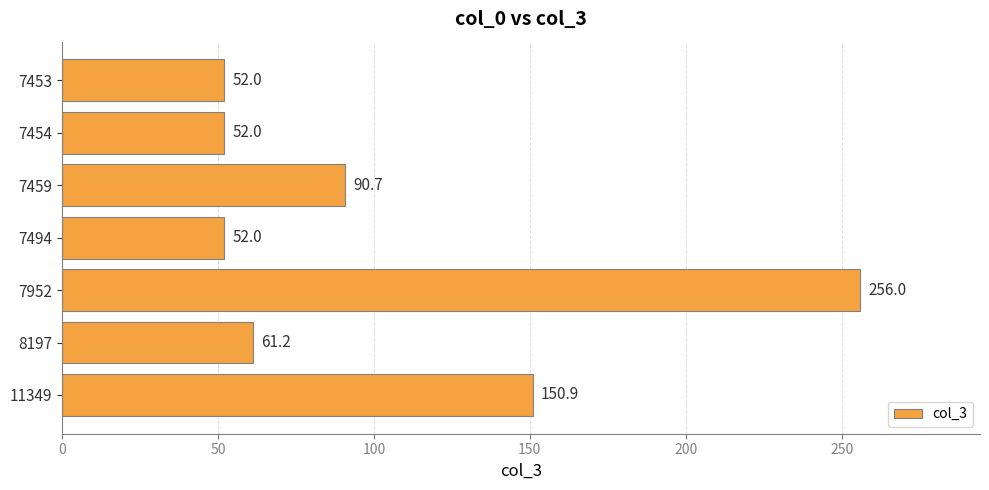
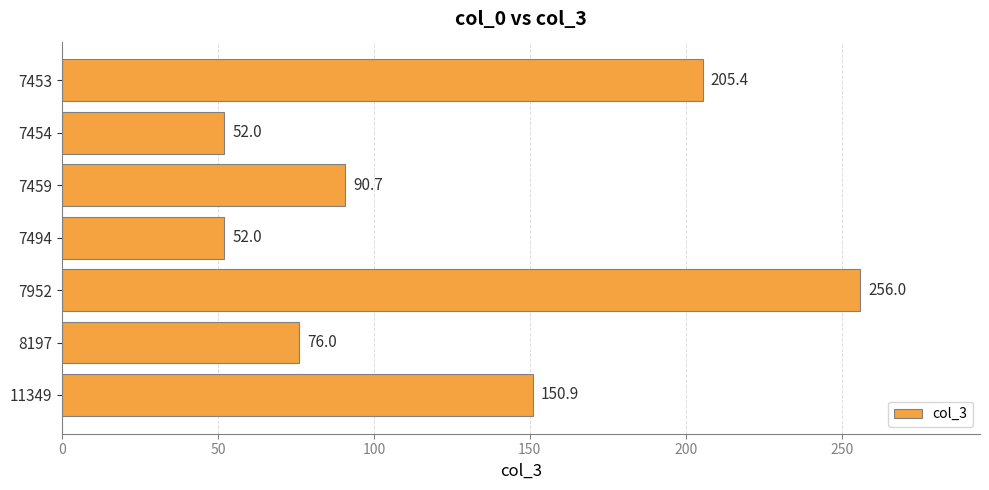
7453: 52.0 -> 205.4
8197: 61.2 -> 76.0
